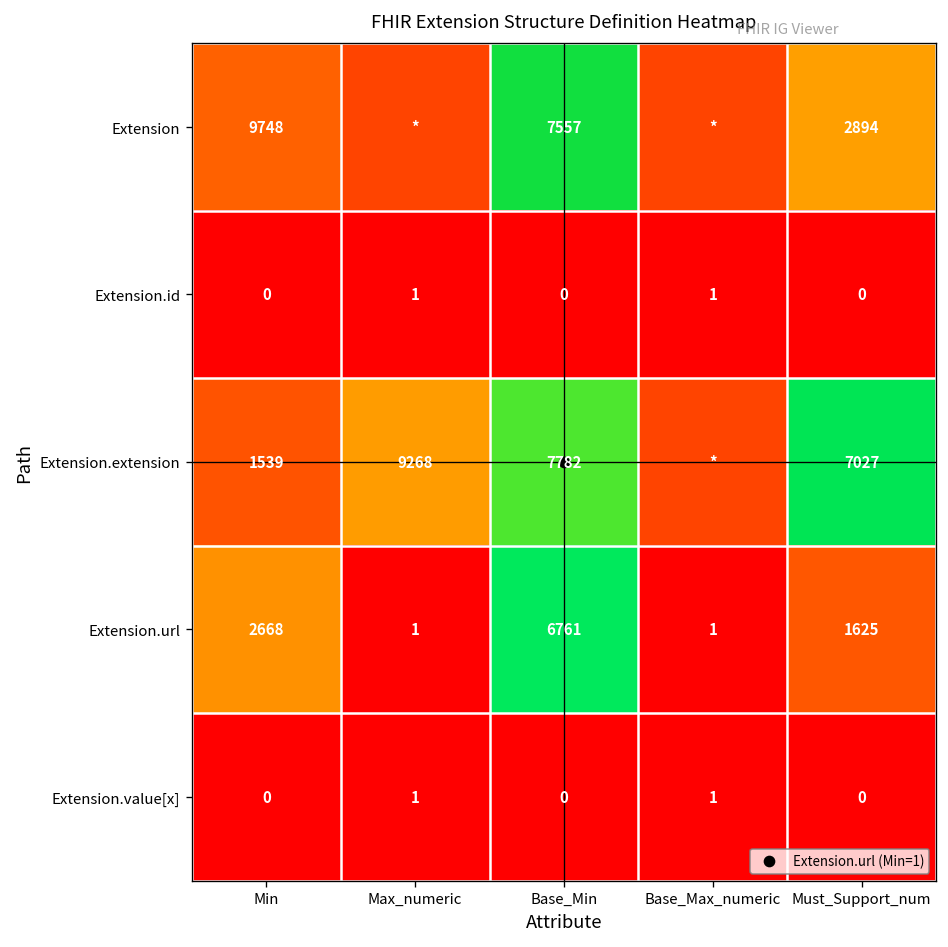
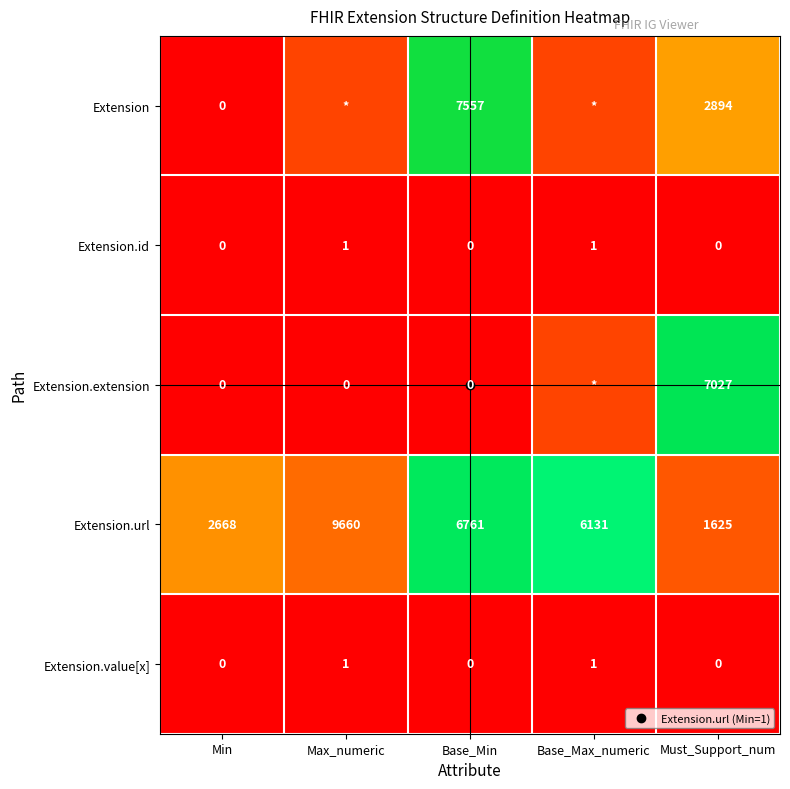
Extension, Min: 9748 -> 0
Extension.extension, Min: 1539 -> 0
Extension.extension, Max_numeric: 9268 -> 0
Extension.extension, Base_Min: 7782 -> 0
Extension.url, Max_numeric: 1 -> 9660
Extension.url, Base_Max_numeric: 1 -> 6131
